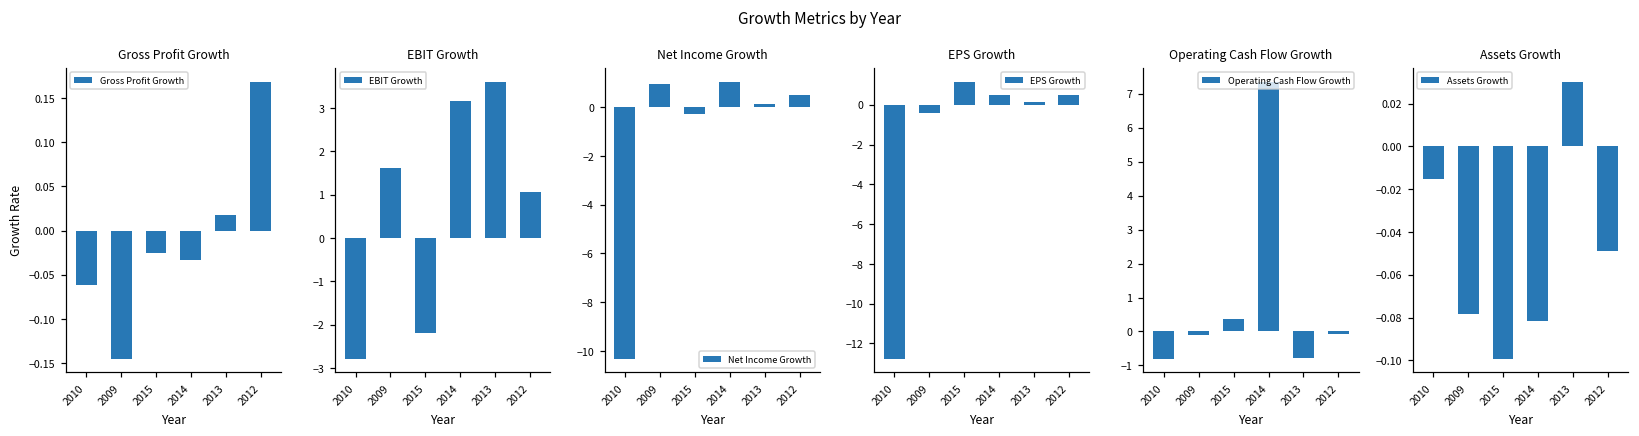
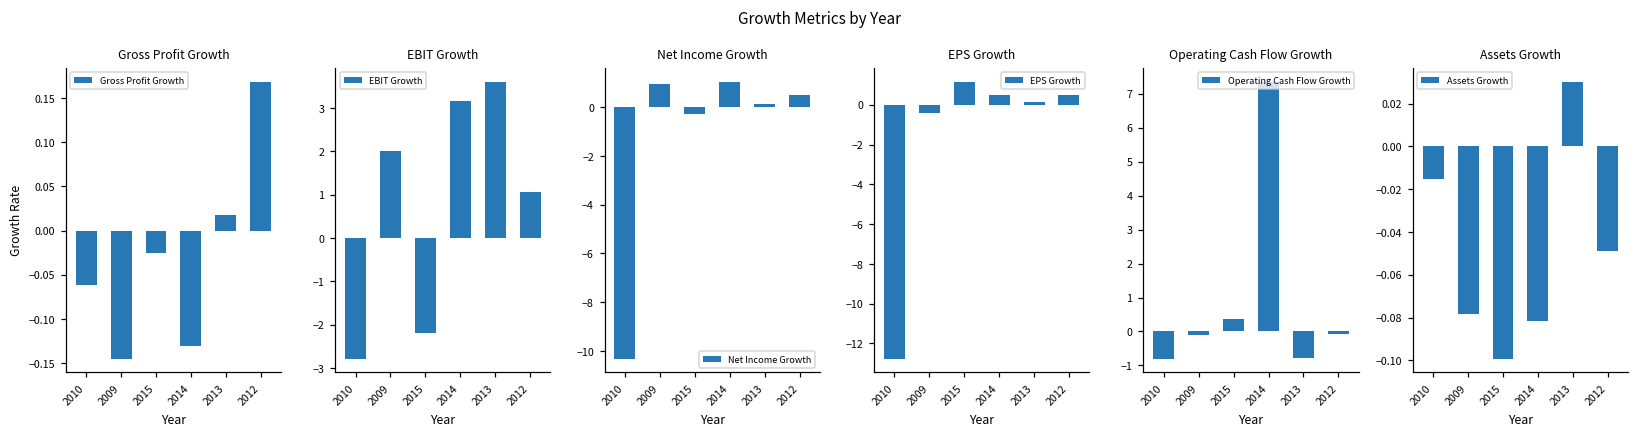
Gross Profit Growth, 2014: -0.03 -> -0.13
EBIT Growth, 2009: 1.6 -> 2.0
